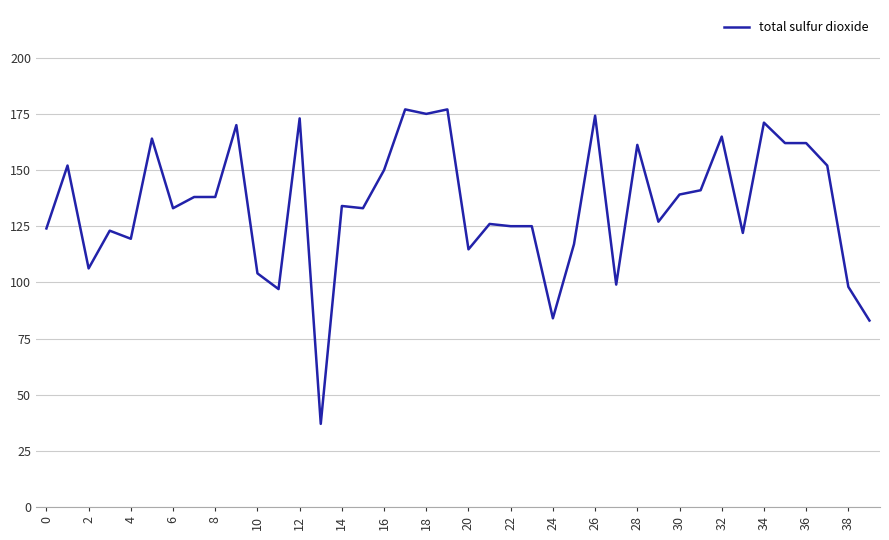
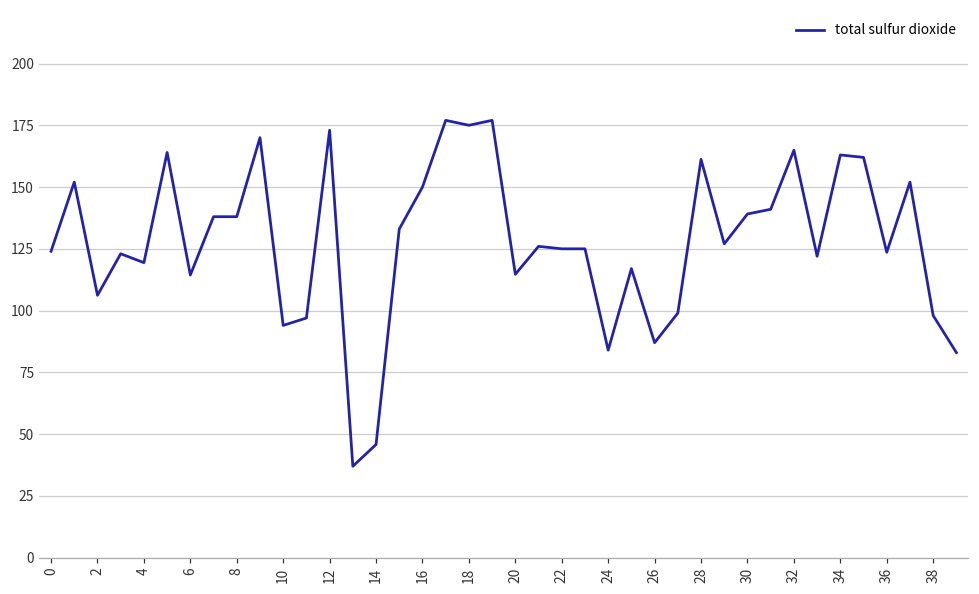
6: 133 -> 114
10: 104 -> 94
14: 134 -> 46
26: 174 -> 87
34: 171 -> 163
36: 162 -> 124
